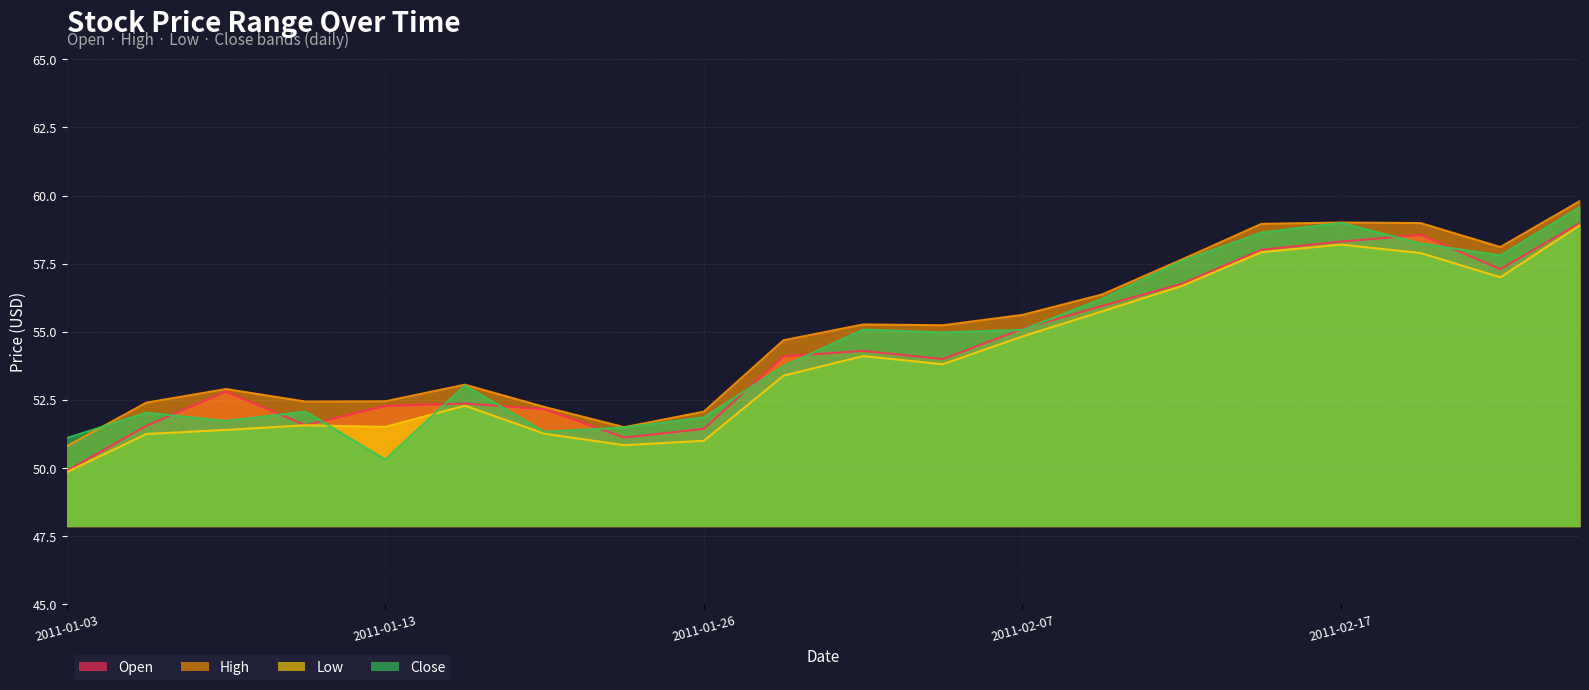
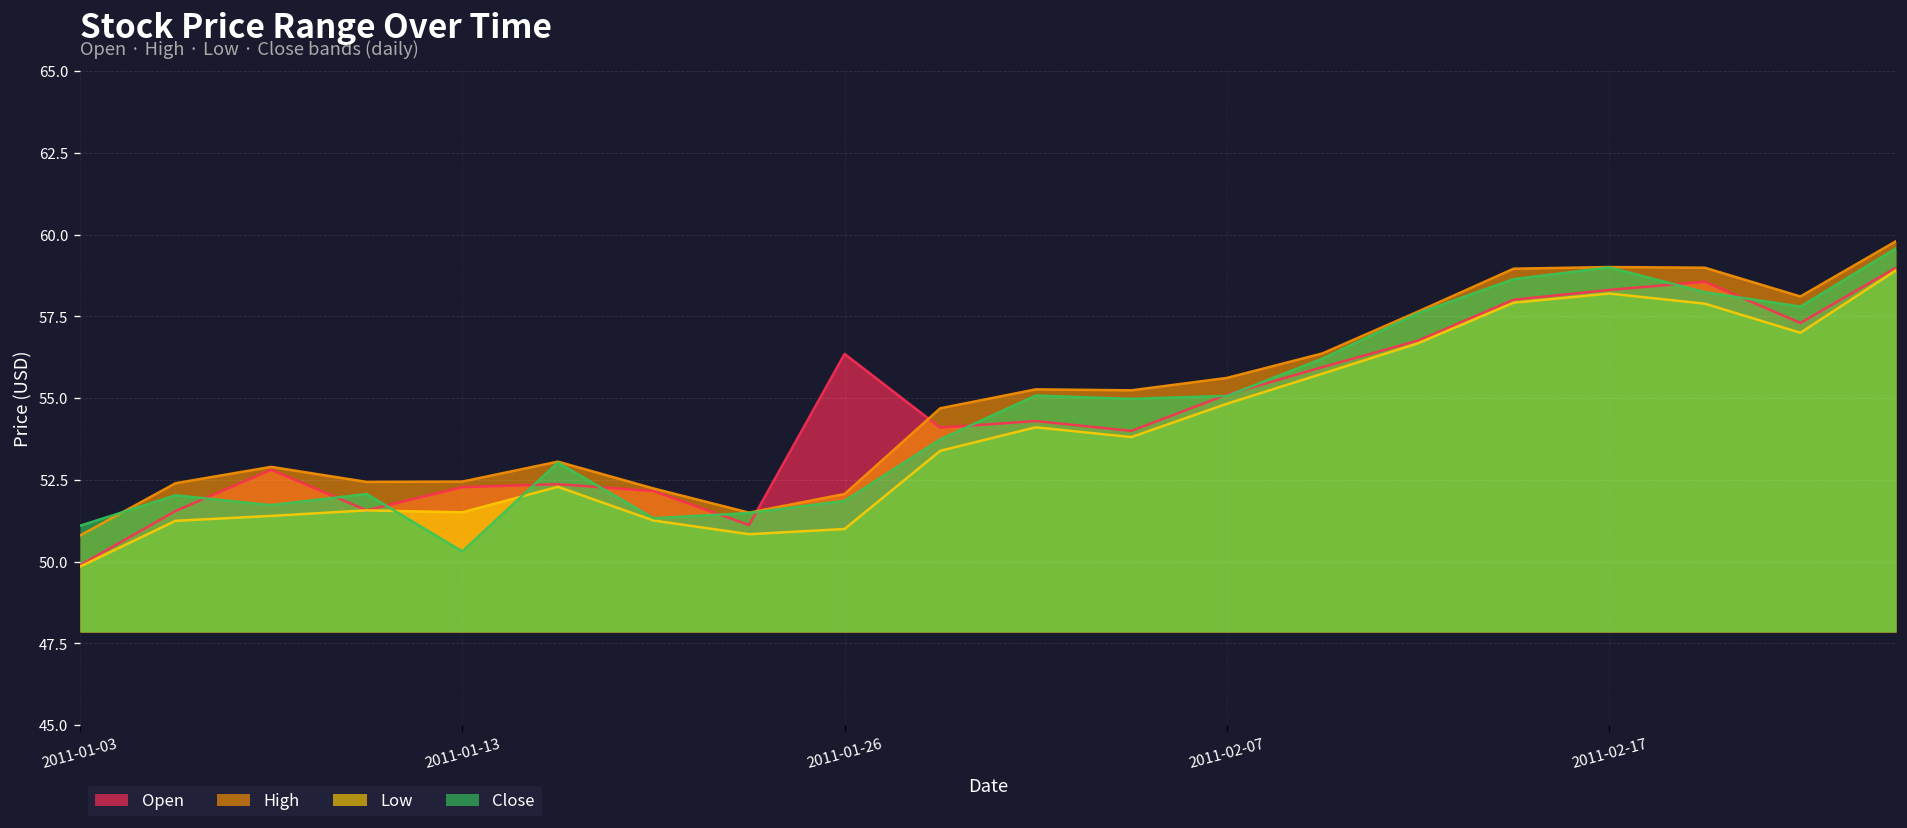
Open, 2011-01-26: 51.4 -> 56.4
